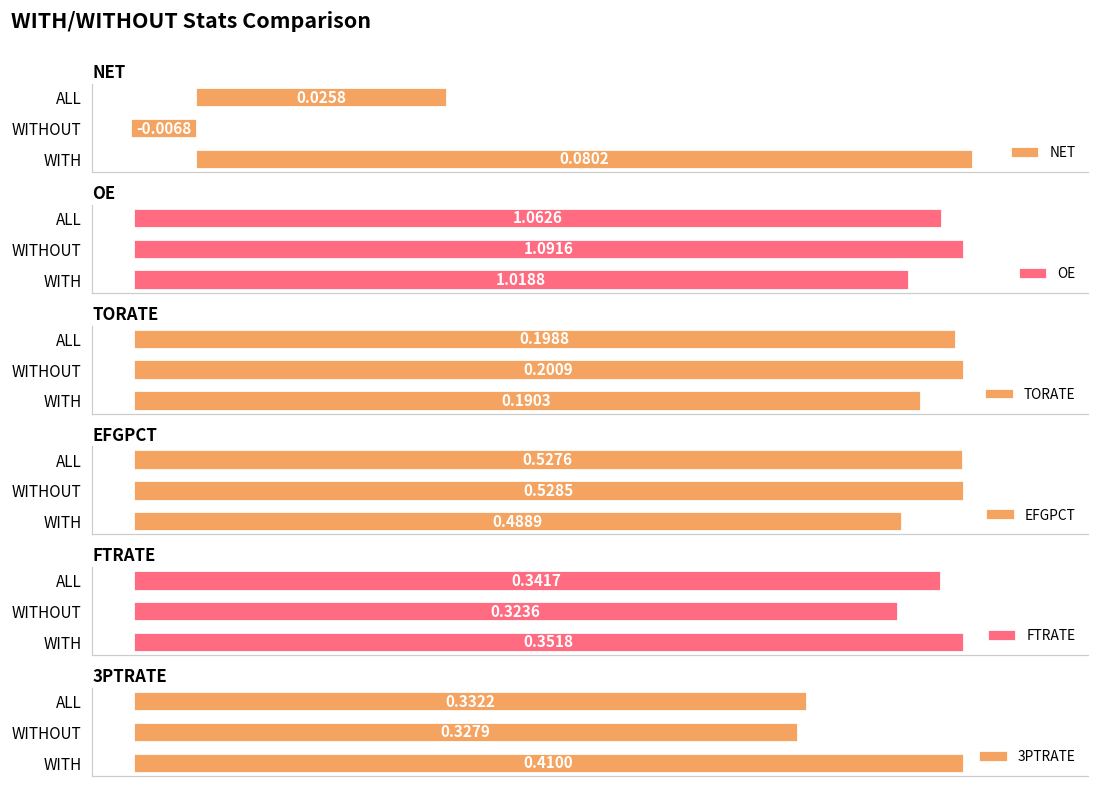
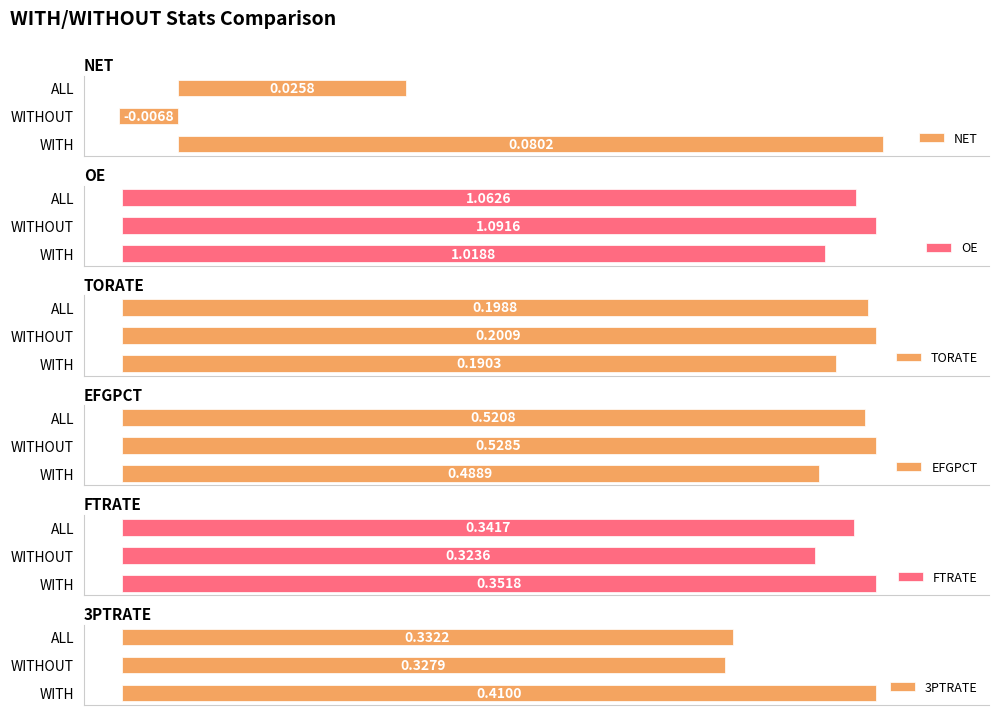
EFGPCT, ALL: 0.5276 -> 0.5208
